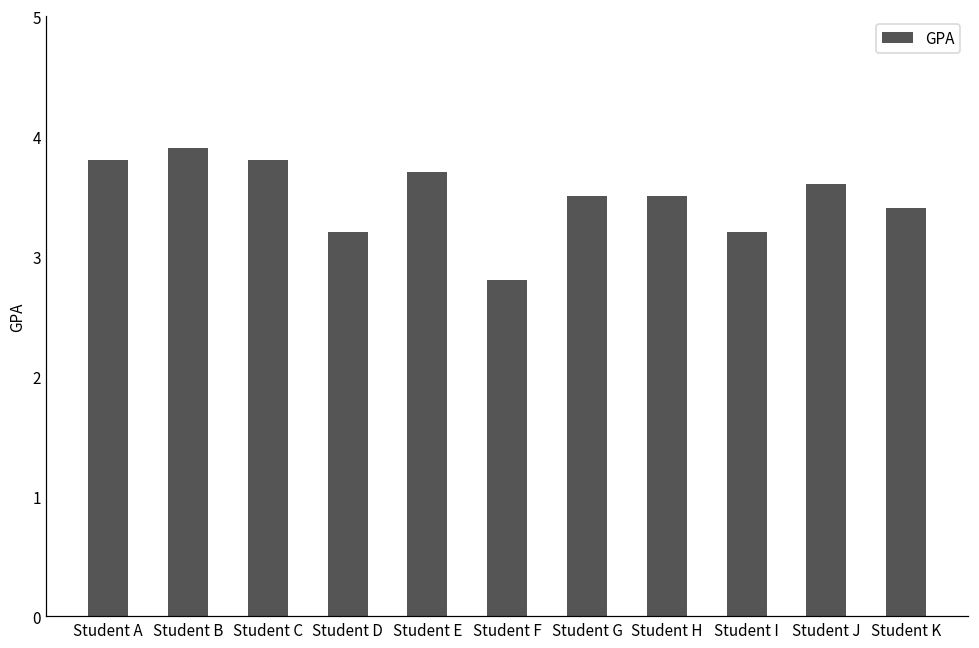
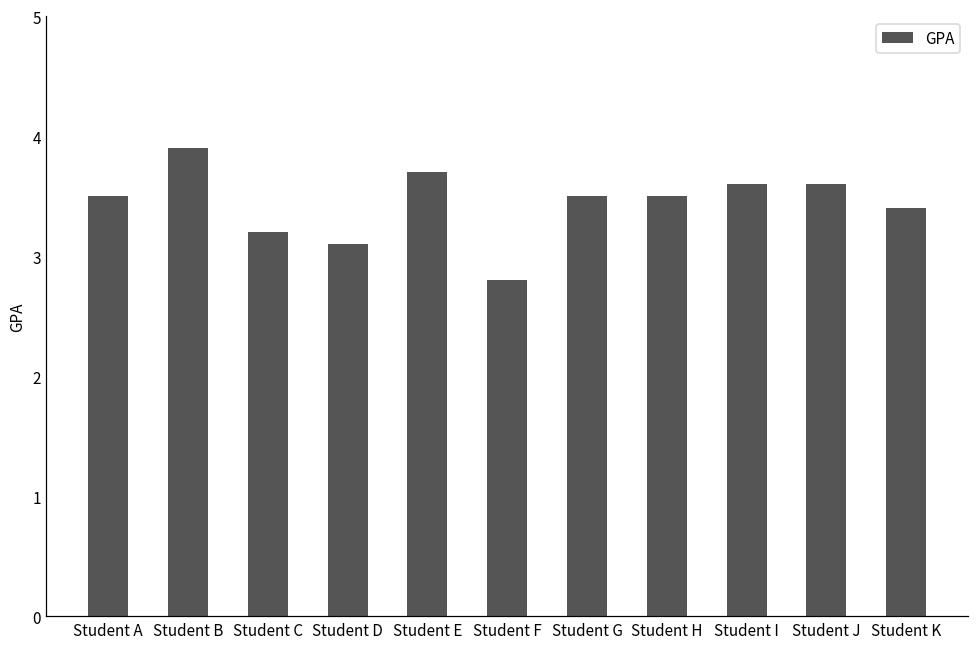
Student A: 3.8 -> 3.5
Student C: 3.8 -> 3.2
Student D: 3.2 -> 3.1
Student I: 3.2 -> 3.6
